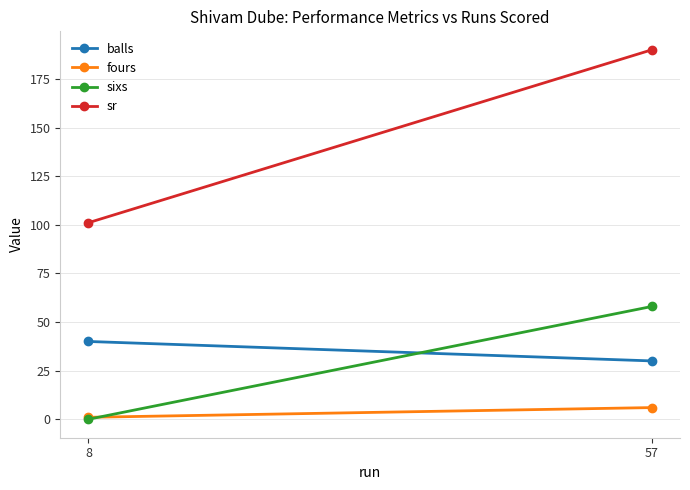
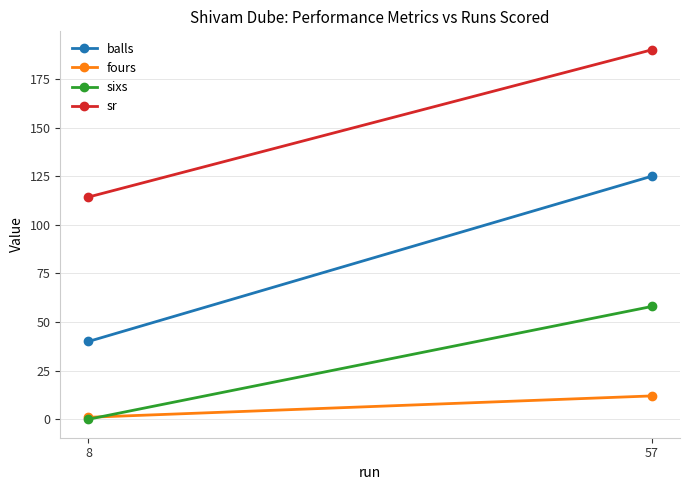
sr, 8: 101 -> 114
balls, 57: 30 -> 125
fours, 57: 6 -> 12
